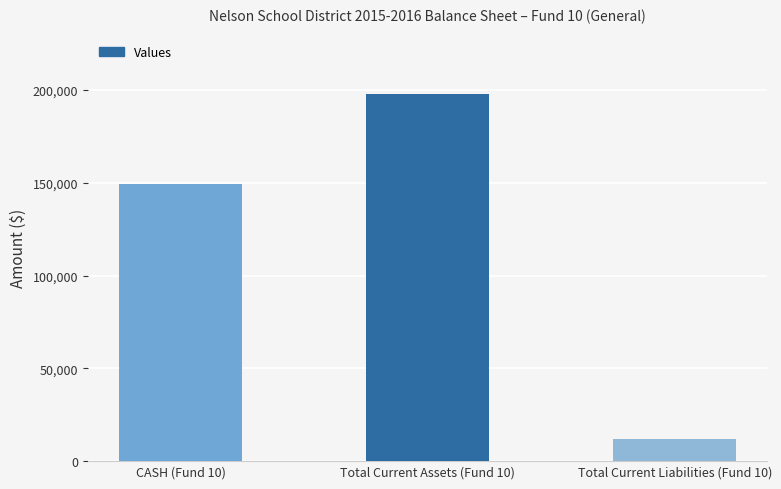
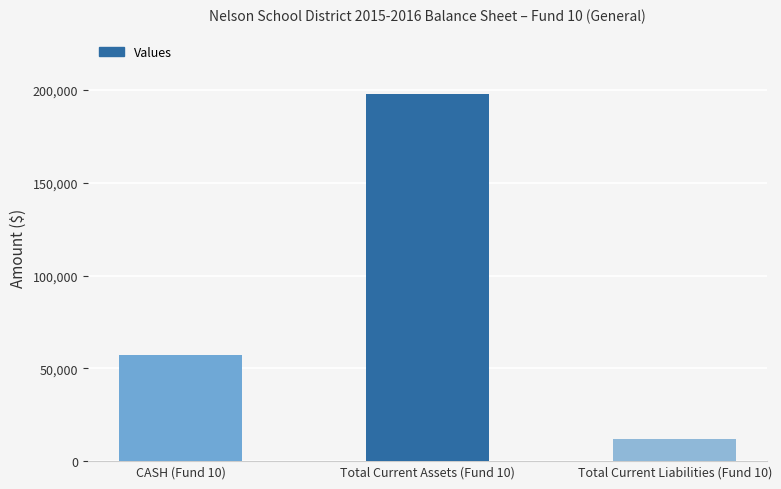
CASH (Fund 10): 150,000 -> 57,000
